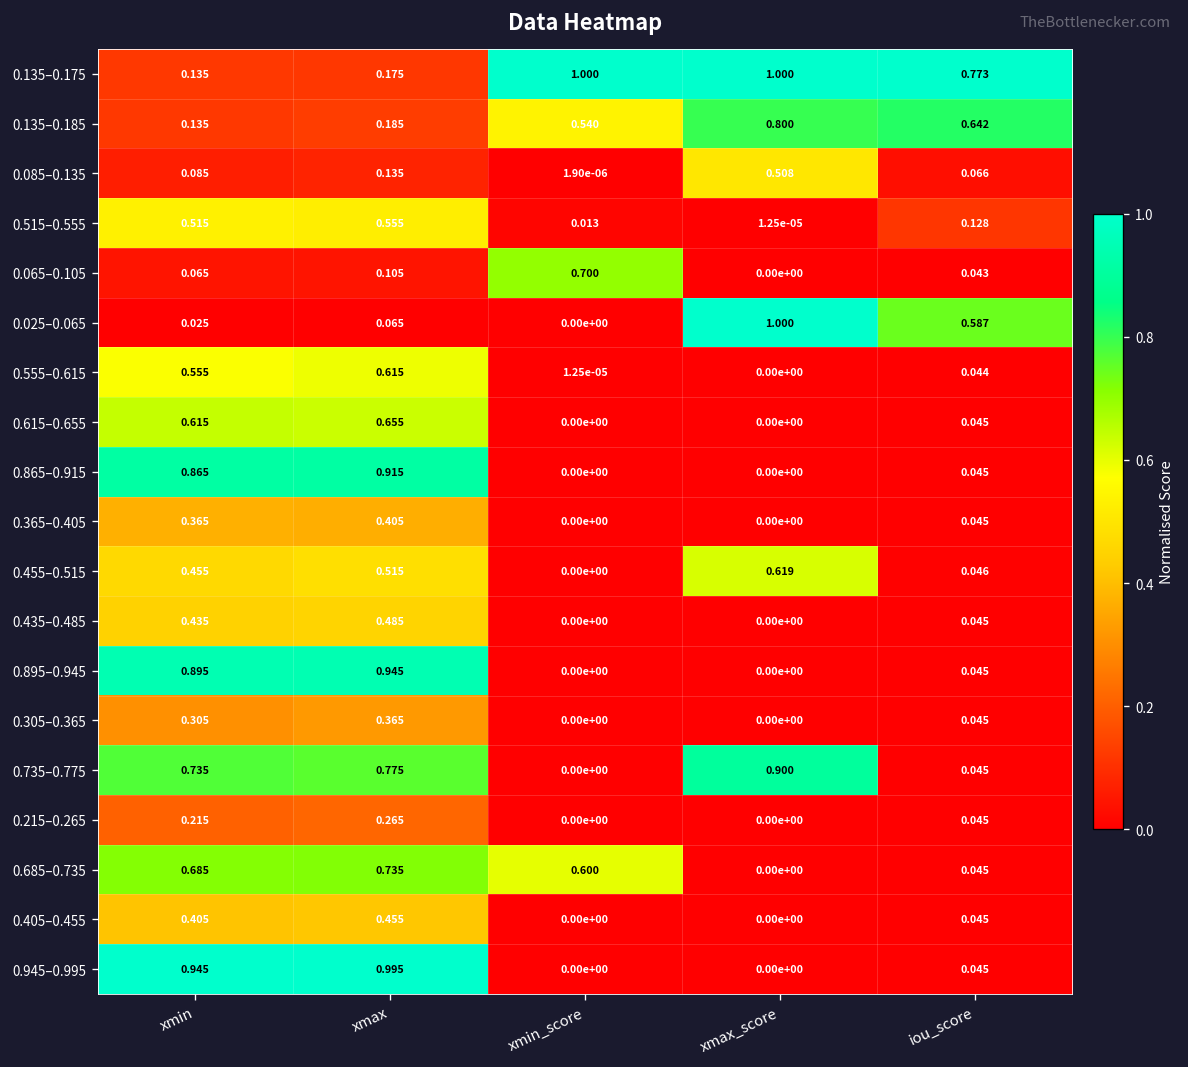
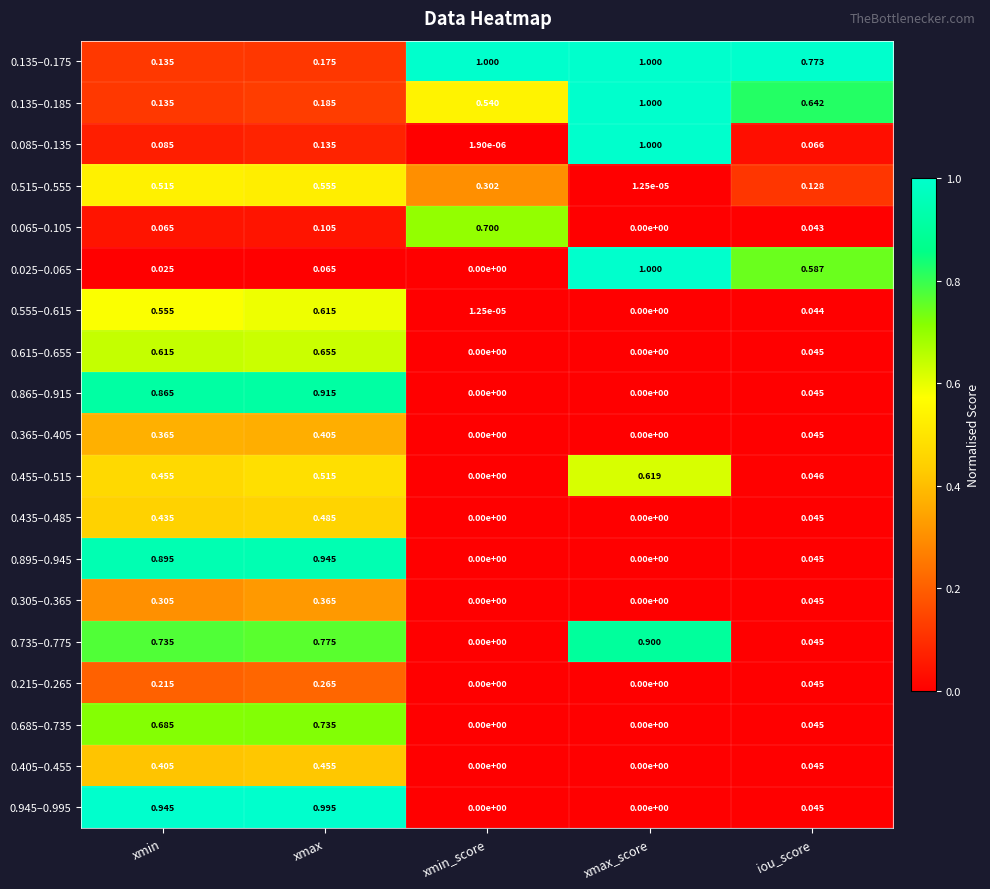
0.135–0.185, xmax_score: 0.800 -> 1.000
0.085–0.135, xmax_score: 0.508 -> 1.000
0.515–0.555, xmin_score: 0.013 -> 0.302
0.685–0.735, xmin_score: 0.600 -> 0.00e+00
